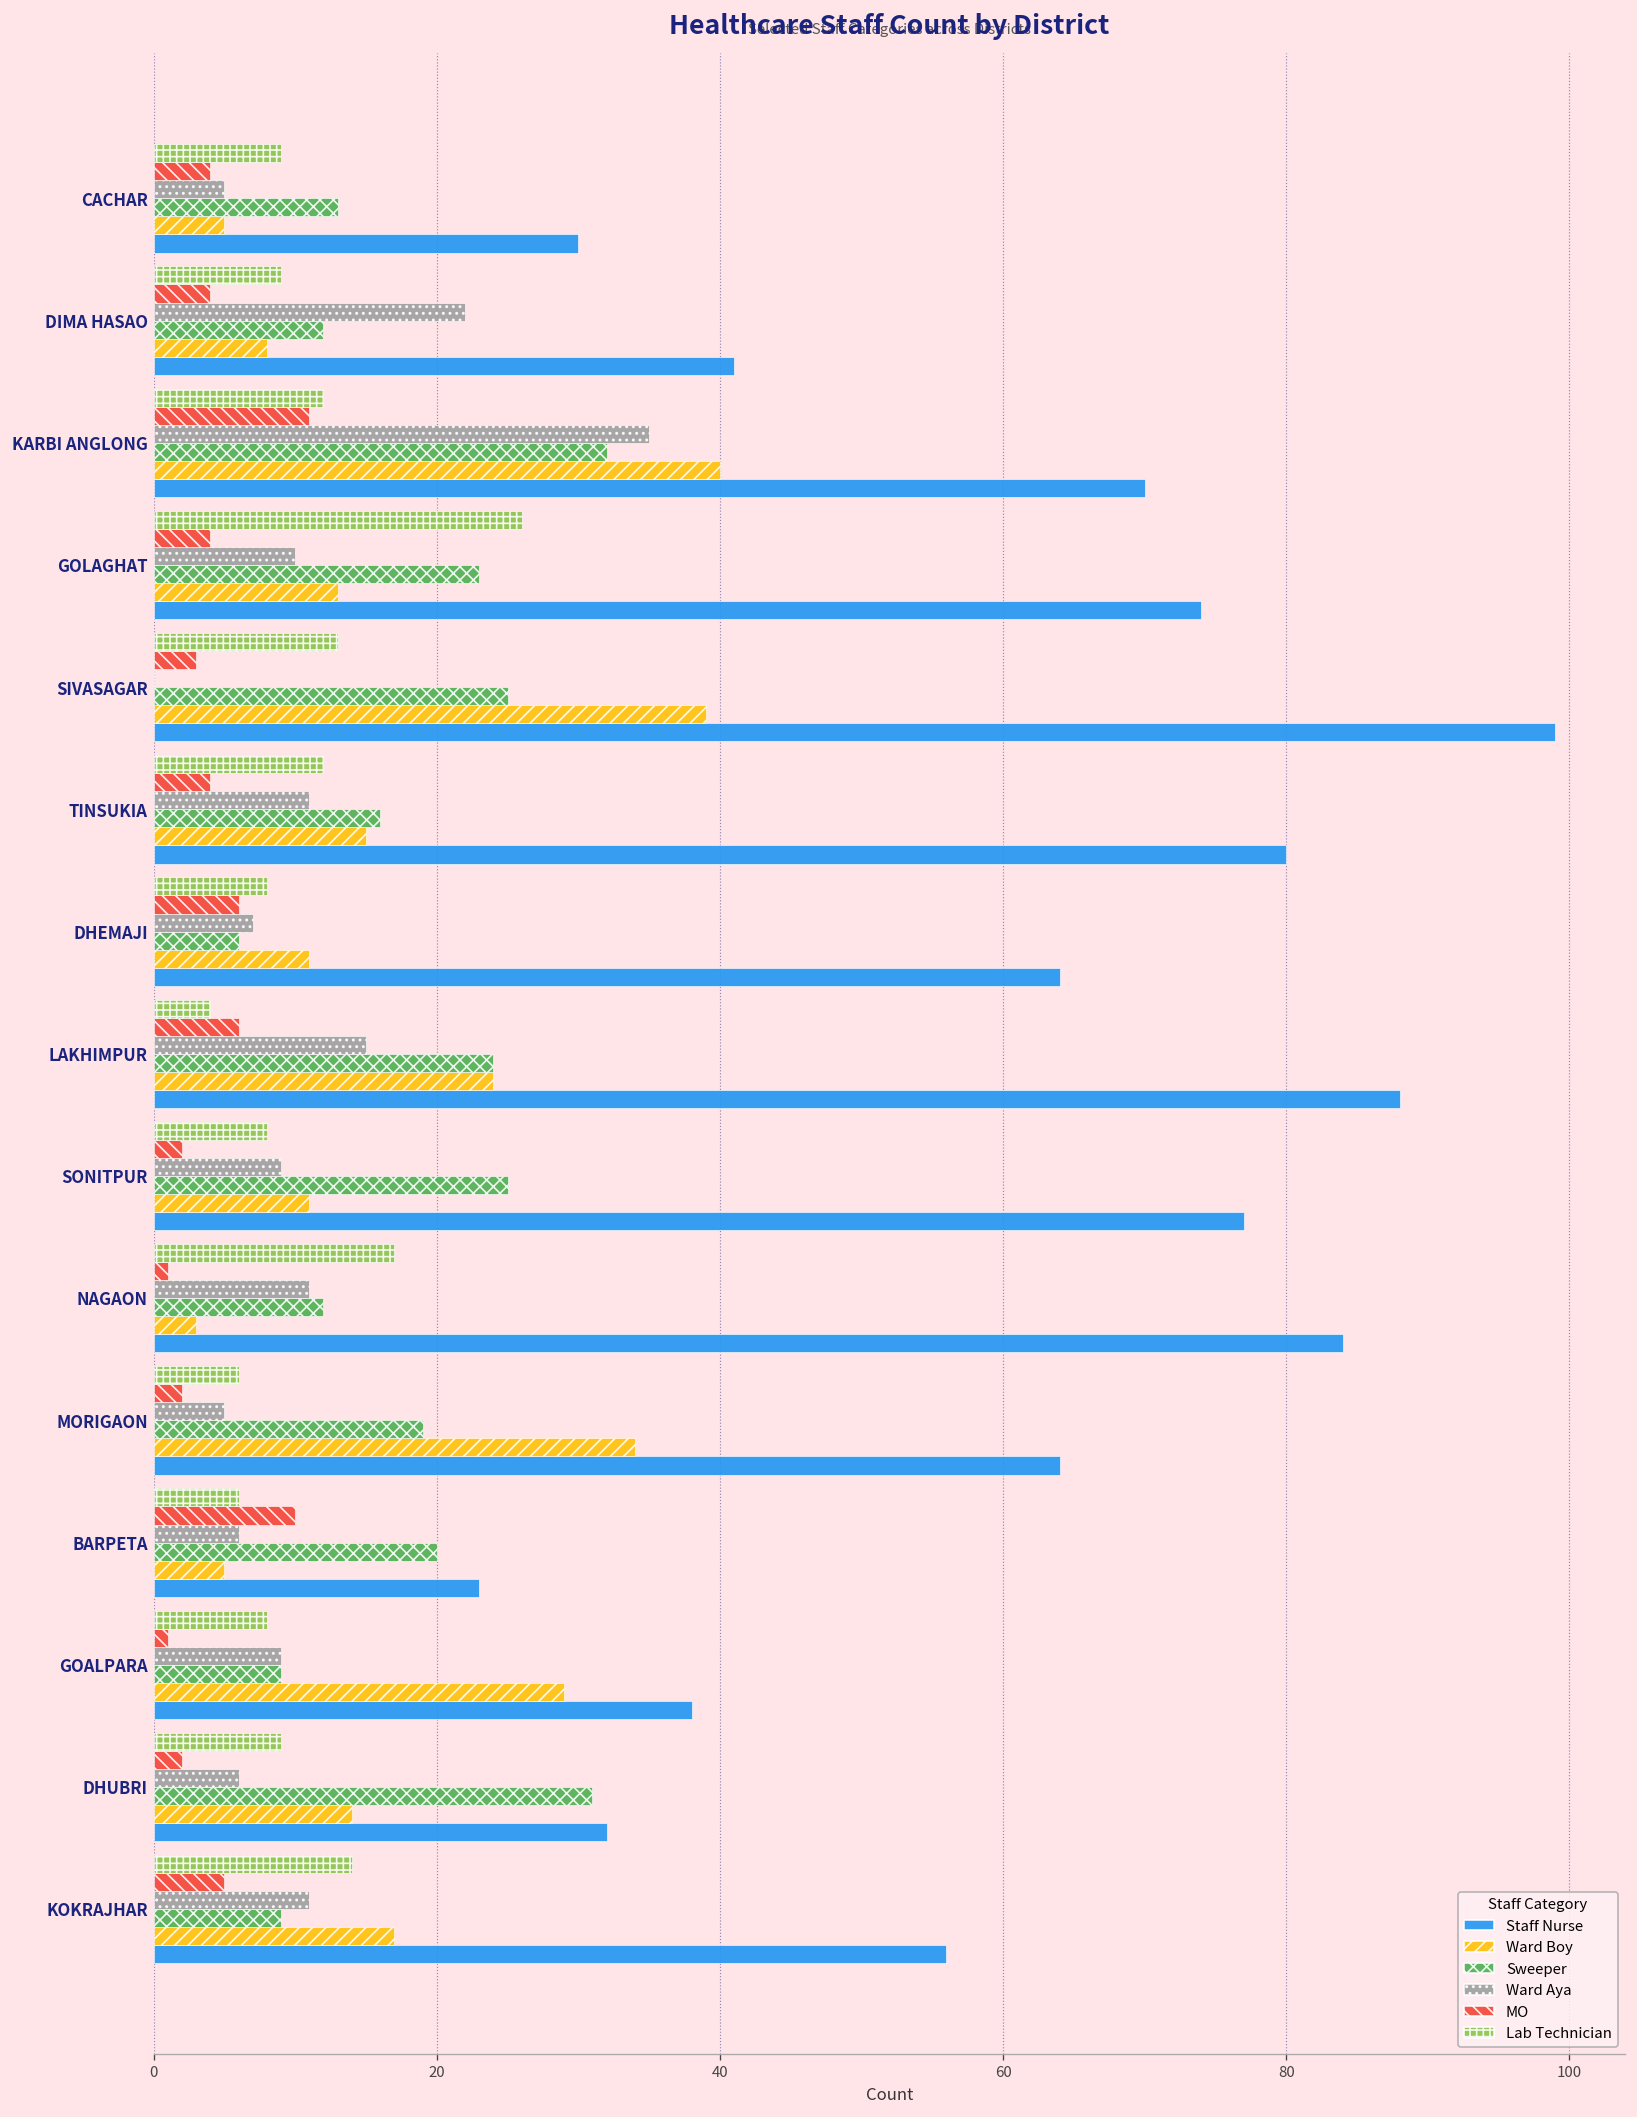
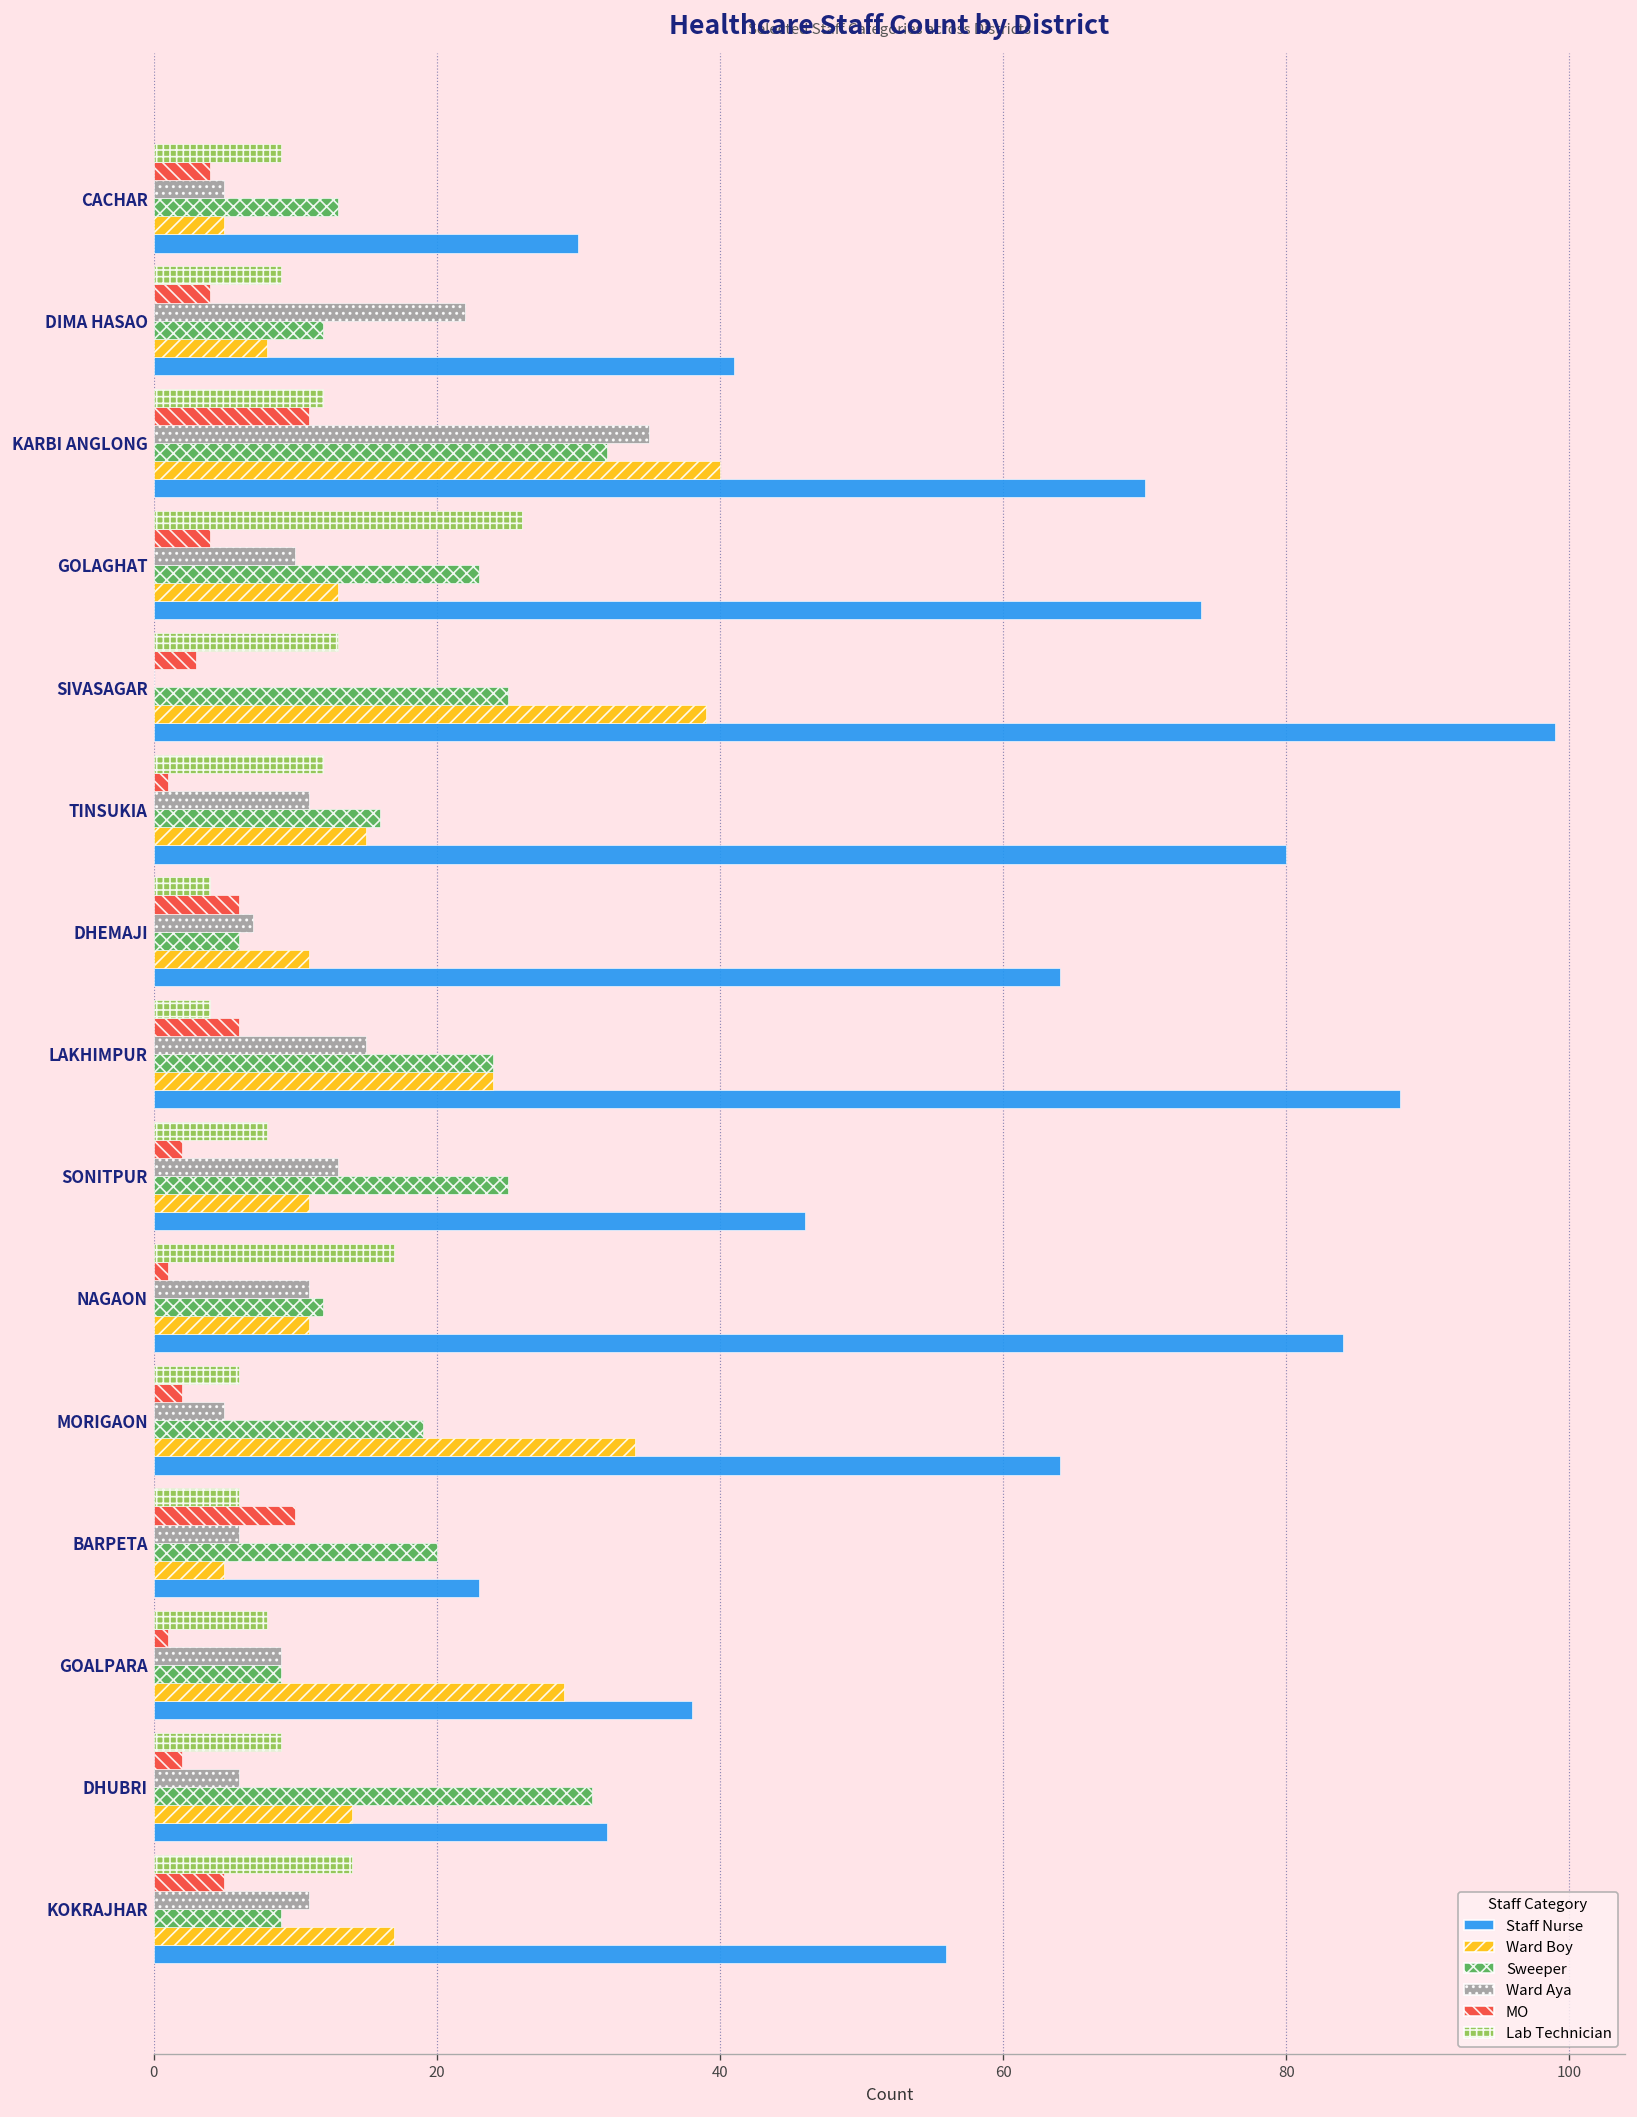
MO, TINSUKIA: 4 -> 1
Lab Technician, DHEMAJI: 8 -> 4
Ward Aya, SONITPUR: 9 -> 13
Staff Nurse, SONITPUR: 77 -> 46
Ward Boy, NAGAON: 3 -> 11
